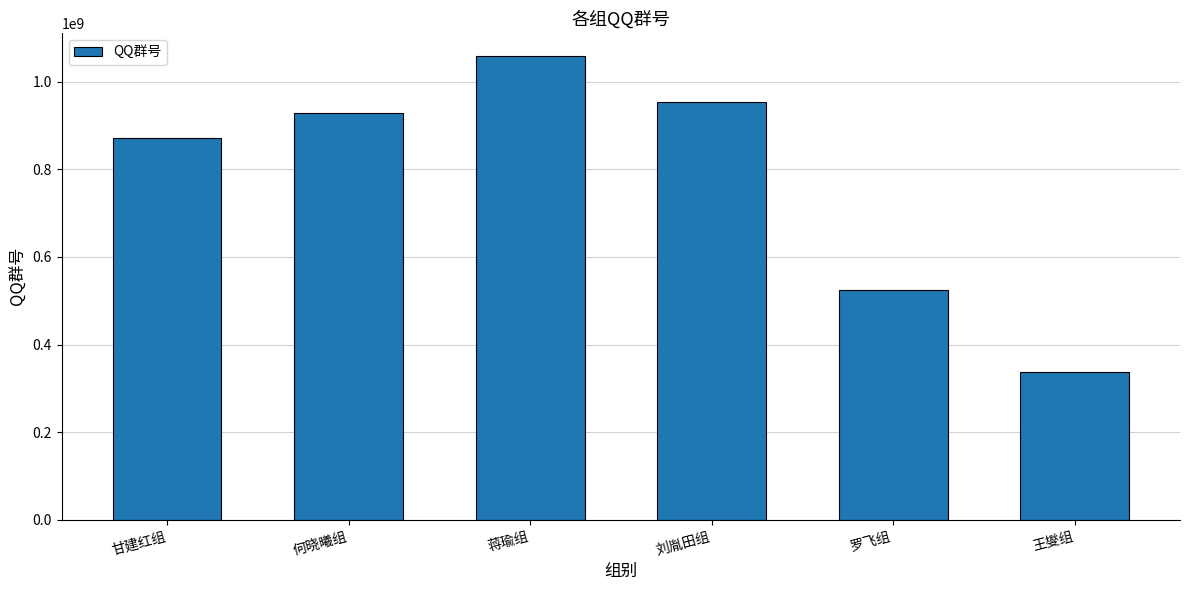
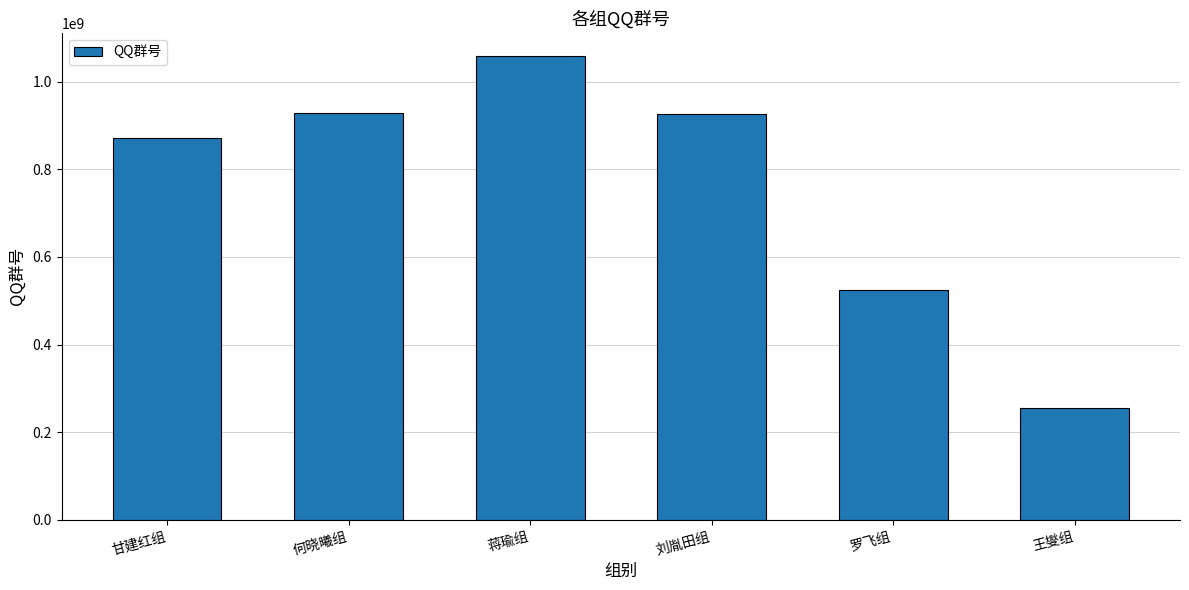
刘胤田组: 950000000 -> 930000000
王燮组: 340000000 -> 250000000
